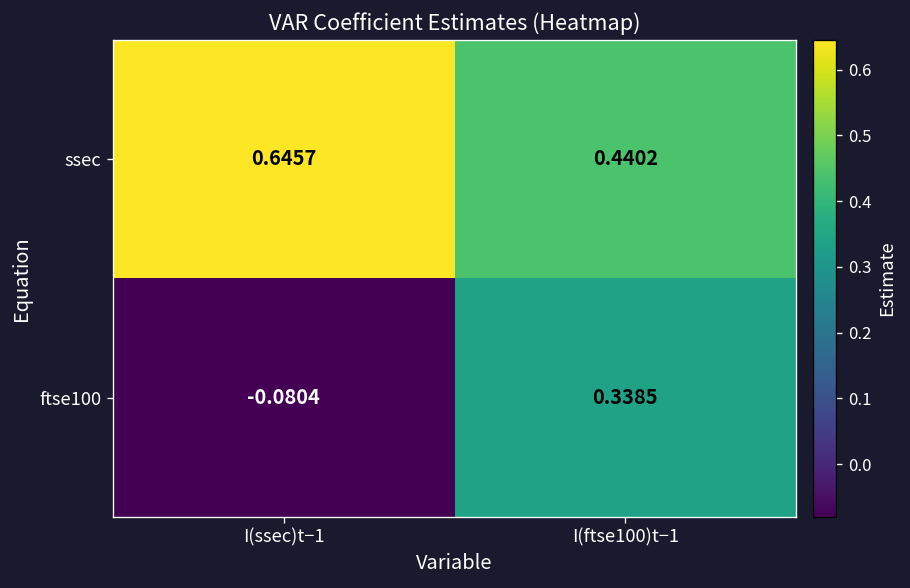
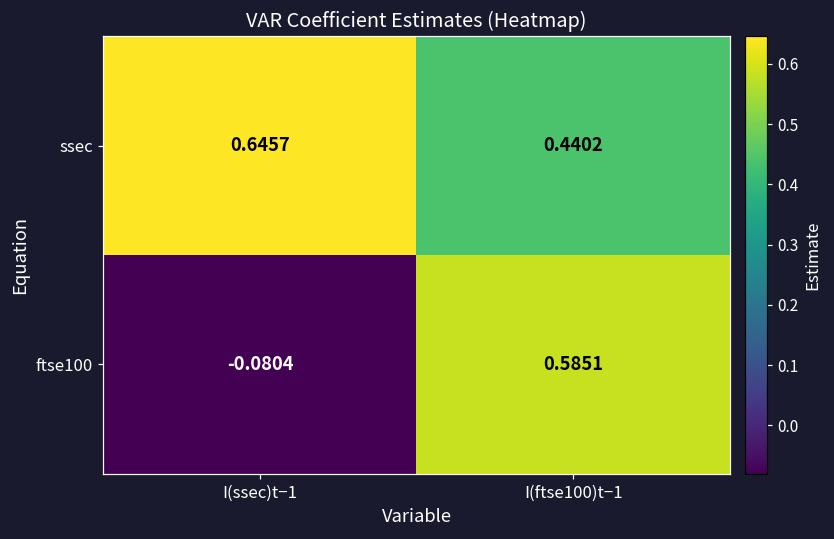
ftse100, I(ftse100)t−1: 0.3385 -> 0.5851
